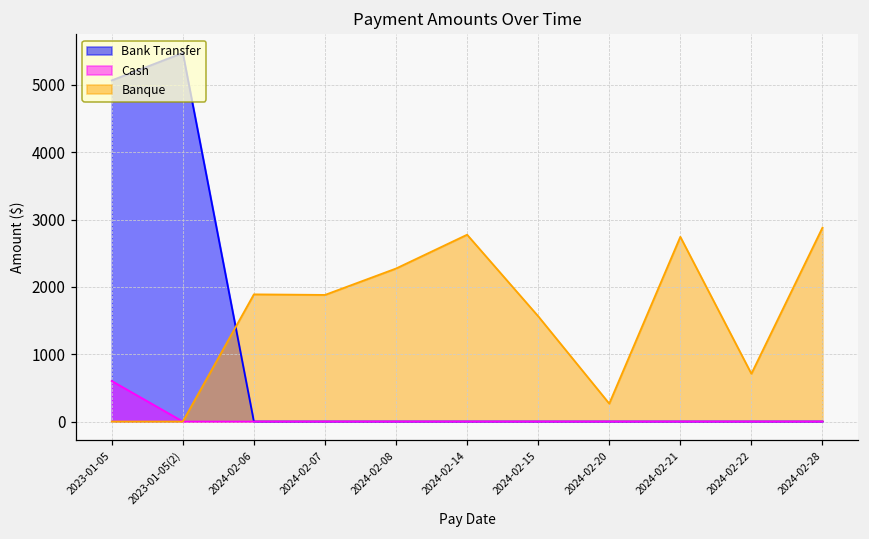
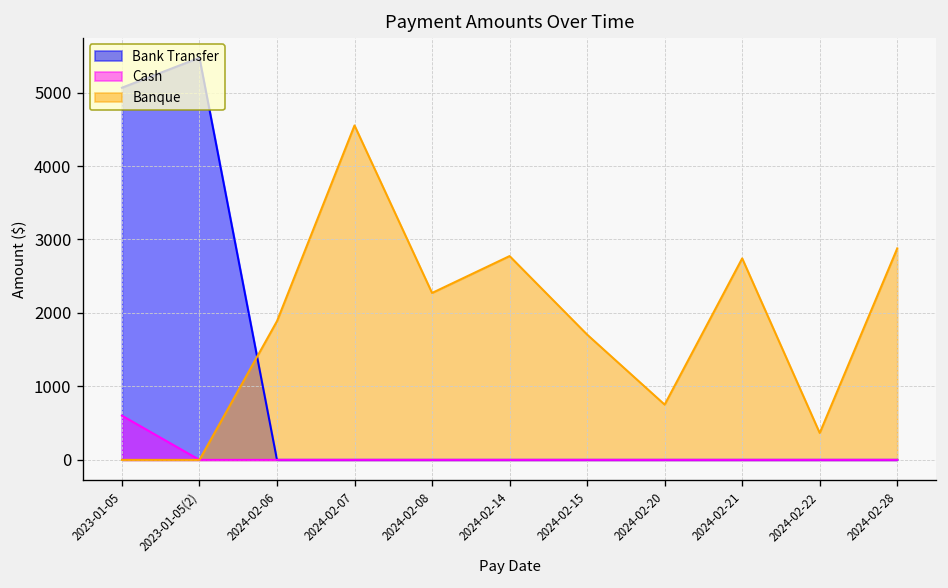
Banque, 2024-02-07: 1900 -> 4600
Banque, 2024-02-15: 1600 -> 1700
Banque, 2024-02-20: 300 -> 800
Banque, 2024-02-22: 700 -> 400
